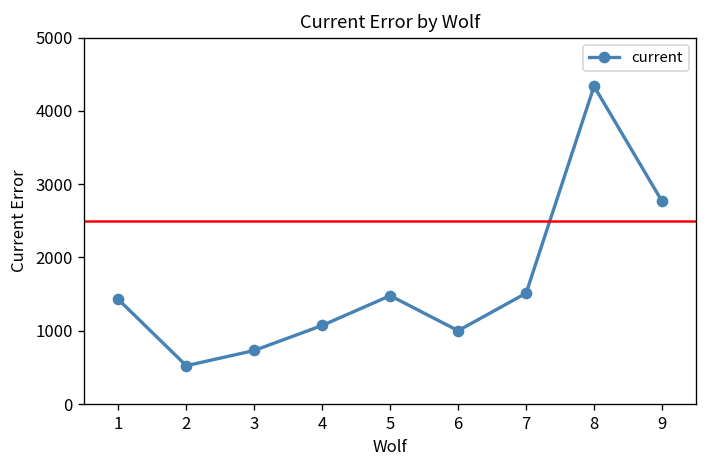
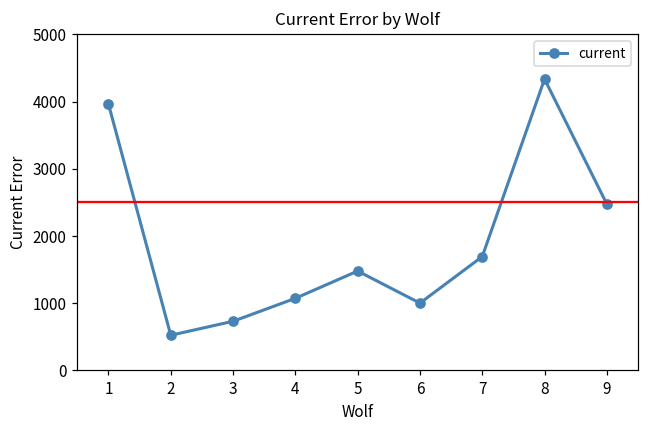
1: 1400 -> 4000
7: 1500 -> 1700
9: 2800 -> 2500
